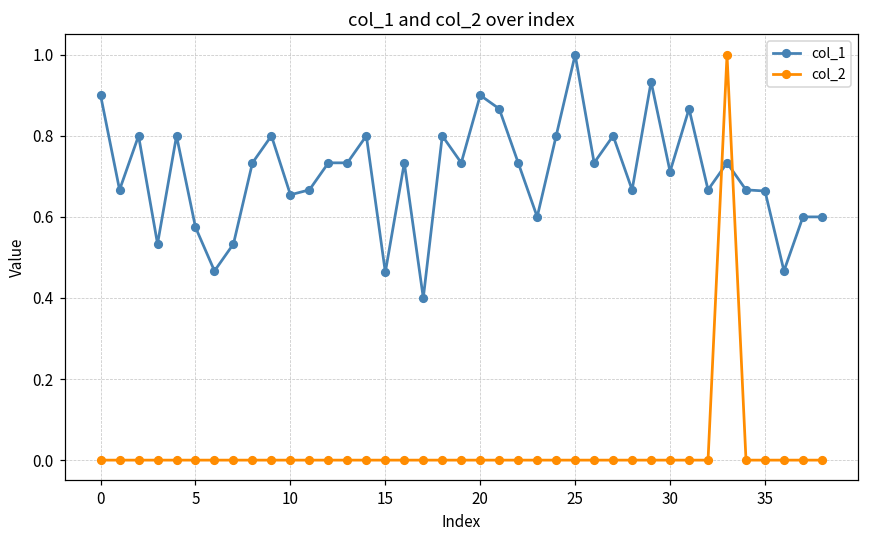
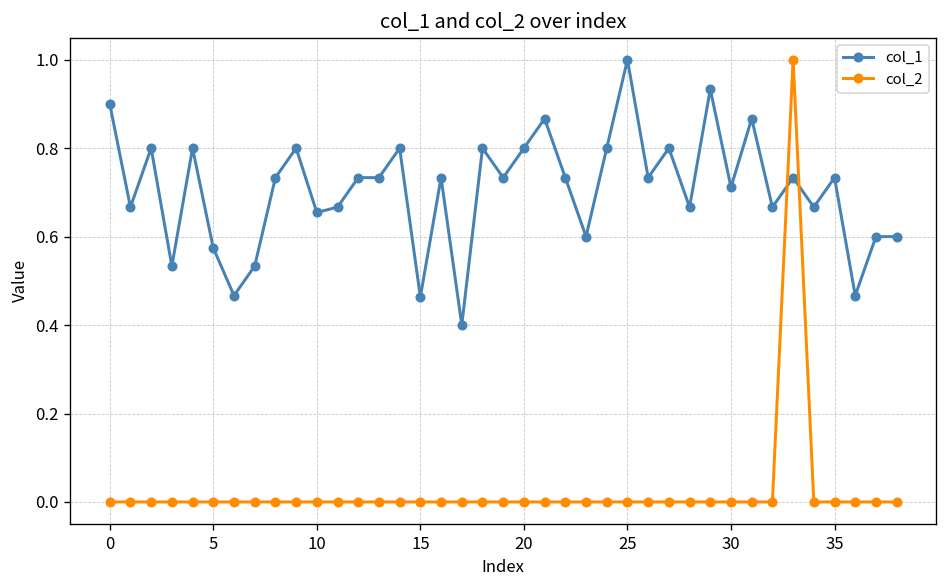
col_1, 20: 0.9 -> 0.8
col_1, 35: 0.66 -> 0.73
